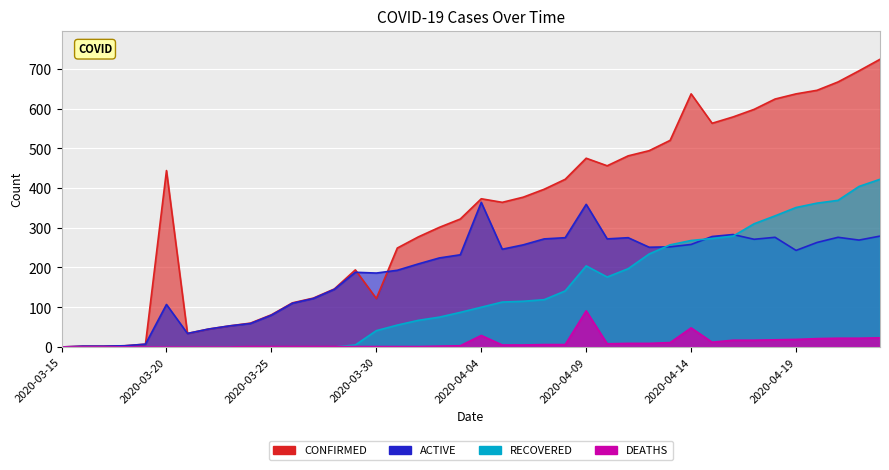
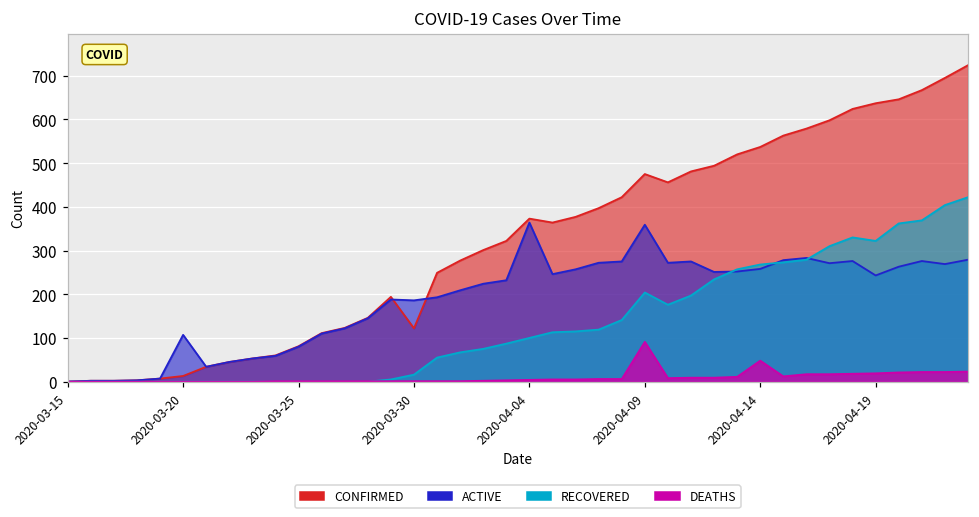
CONFIRMED, 2020-03-20: 440 -> 10
RECOVERED, 2020-03-30: 40 -> 20
DEATHS, 2020-04-04: 30 -> 0
CONFIRMED, 2020-04-14: 640 -> 540
RECOVERED, 2020-04-19: 350 -> 320
